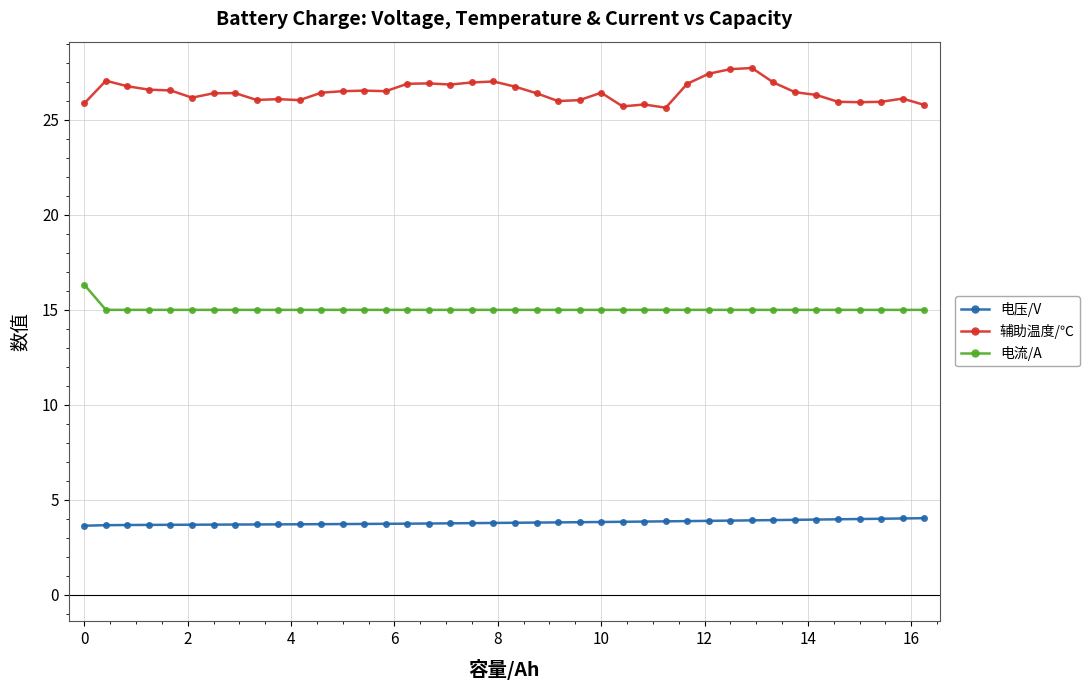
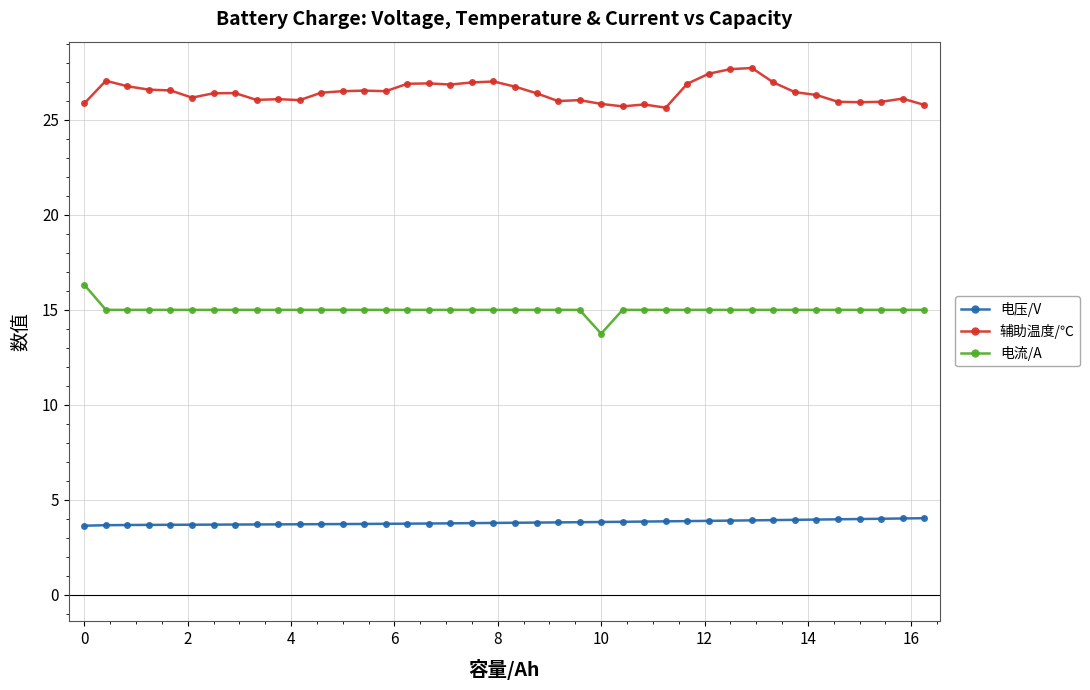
辅助温度/℃, 10: 26.4 -> 25.8
电流/A, 10: 15.0 -> 13.7
